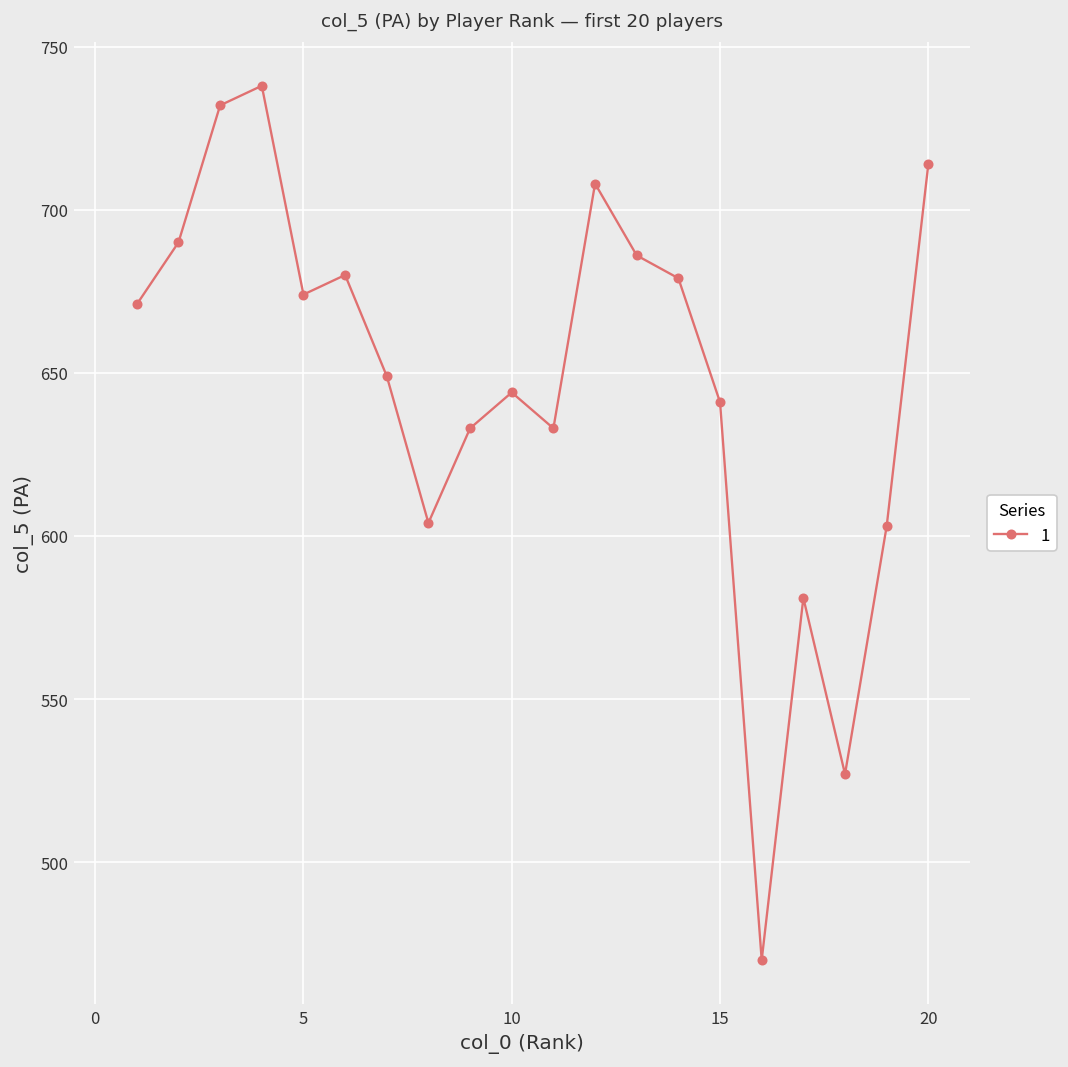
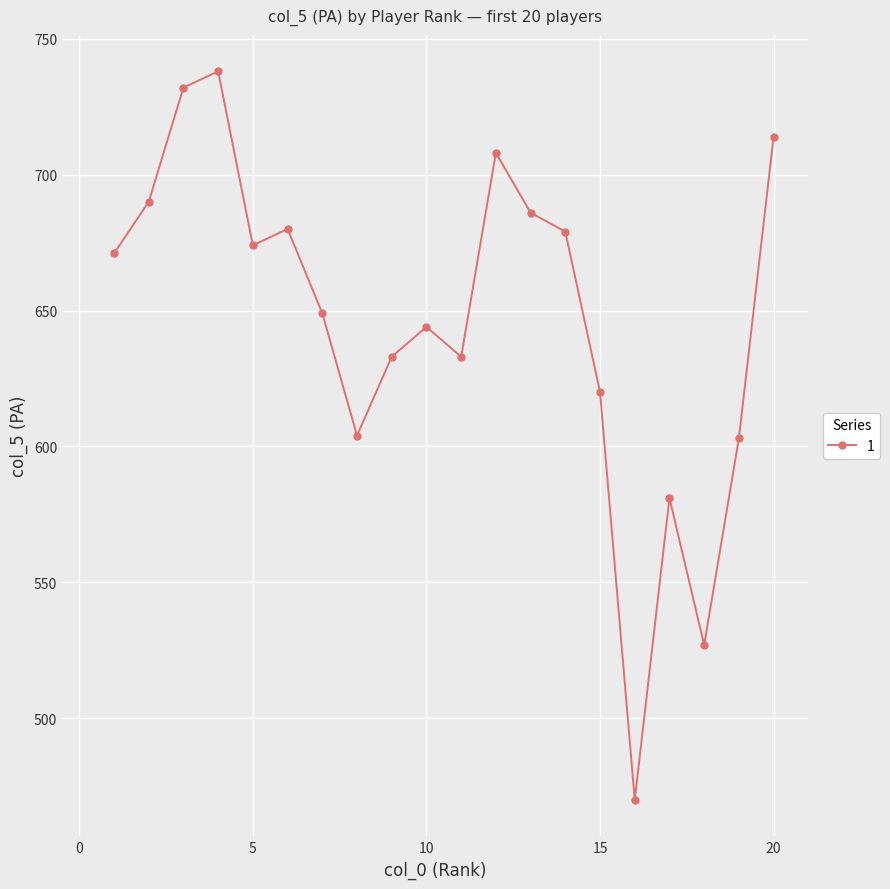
15: 641 -> 620
